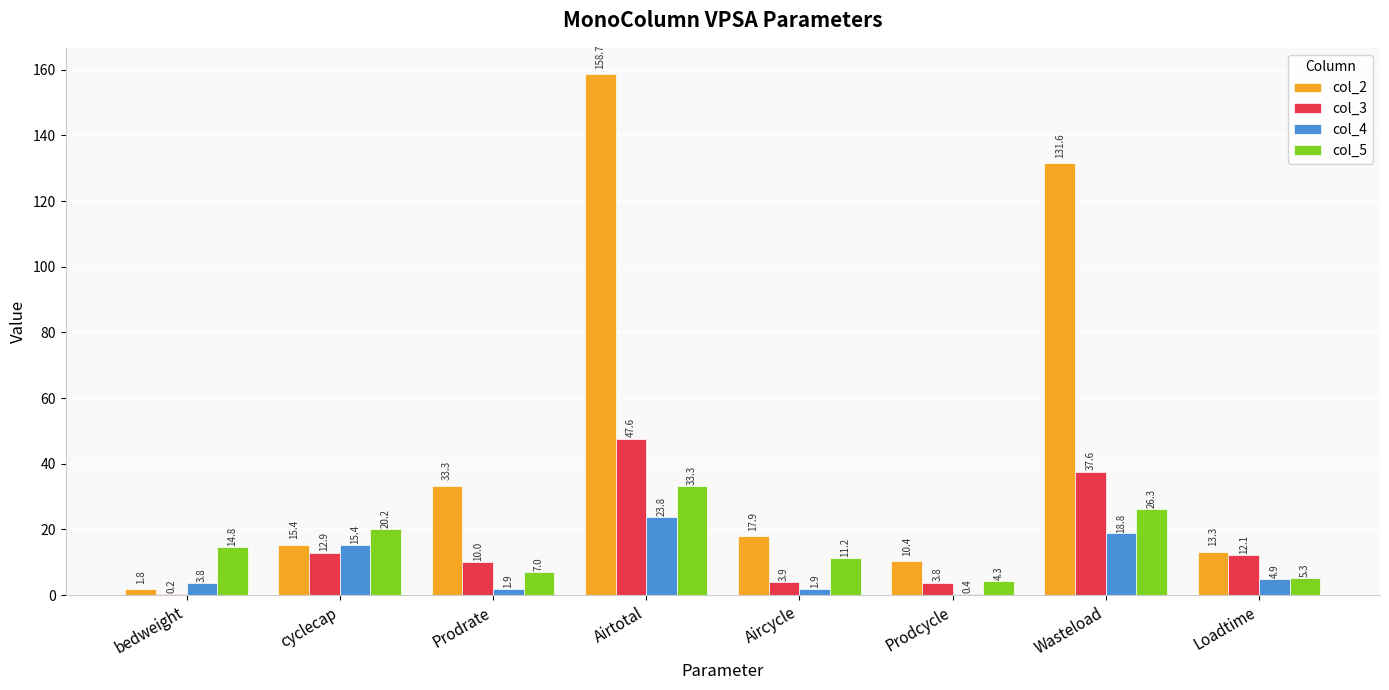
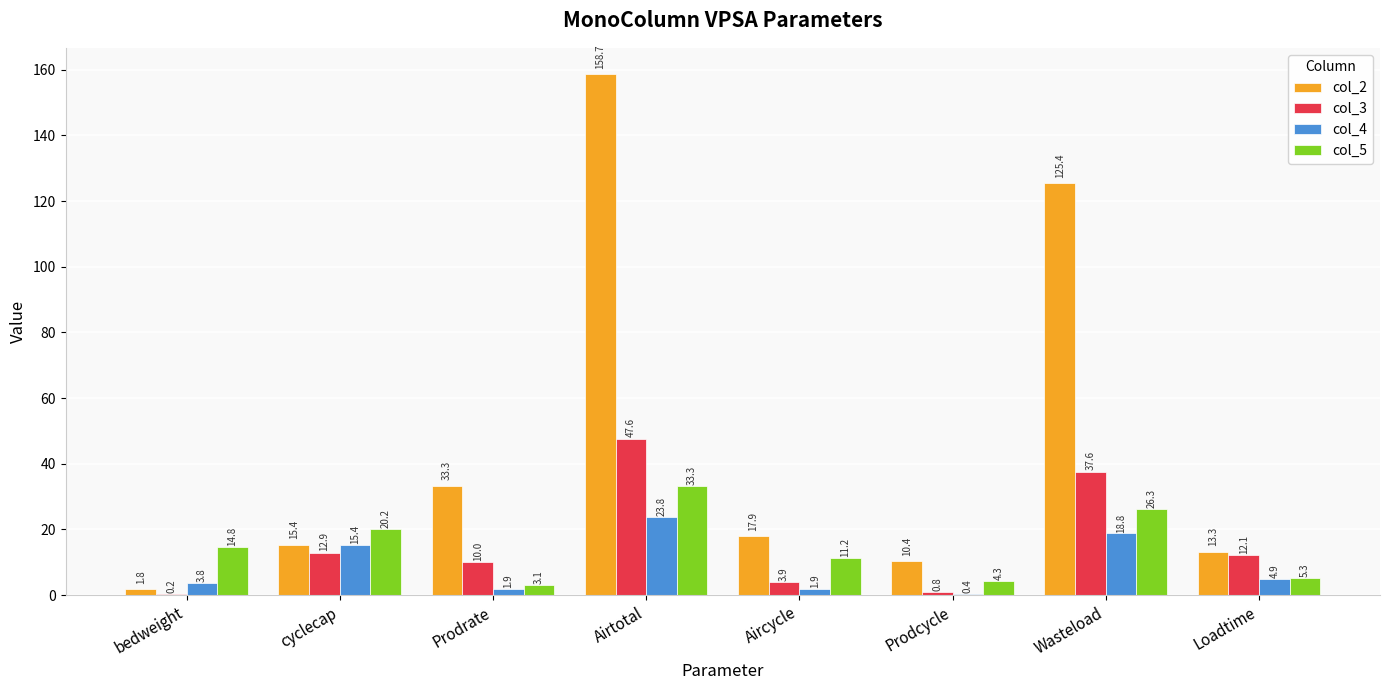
col_5, Prodrate: 7.0 -> 3.1
col_3, Prodcycle: 3.8 -> 0.8
col_2, Wasteload: 131.6 -> 125.4
